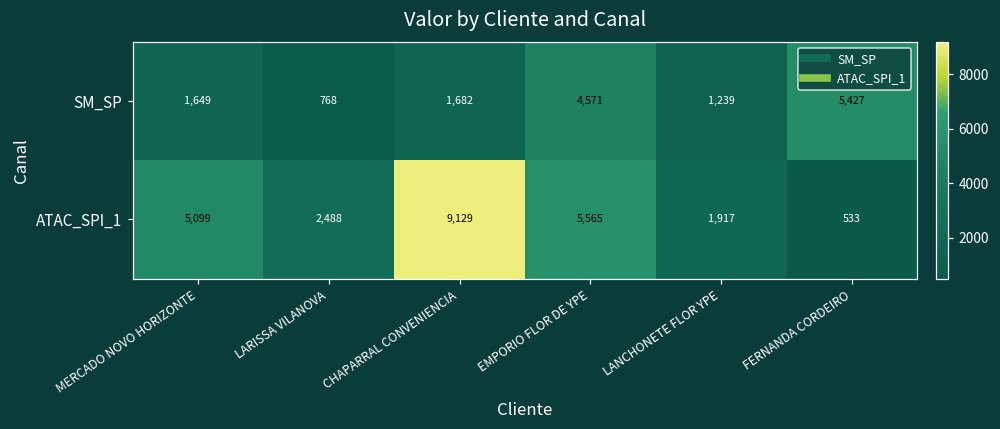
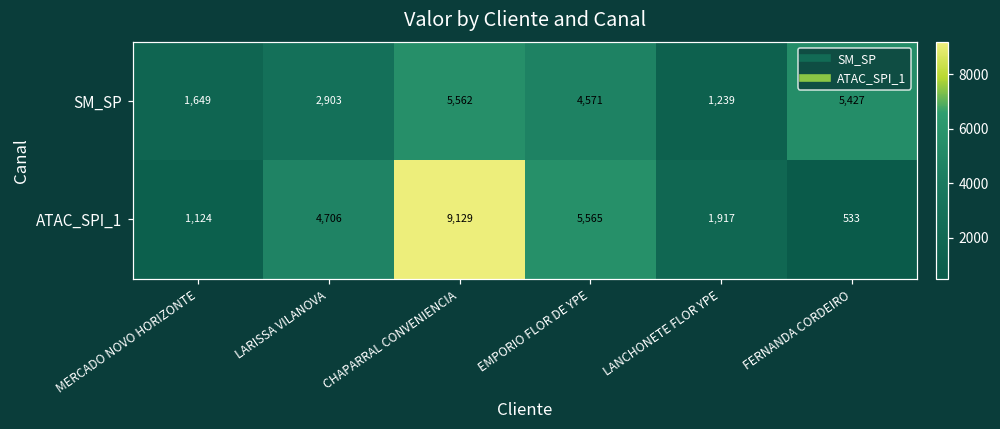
SM_SP, LARISSA VILANOVA: 768 -> 2,903
SM_SP, CHAPARRAL CONVENIENCIA: 1,682 -> 5,562
ATAC_SPI_1, MERCADO NOVO HORIZONTE: 5,099 -> 1,124
ATAC_SPI_1, LARISSA VILANOVA: 2,488 -> 4,706
